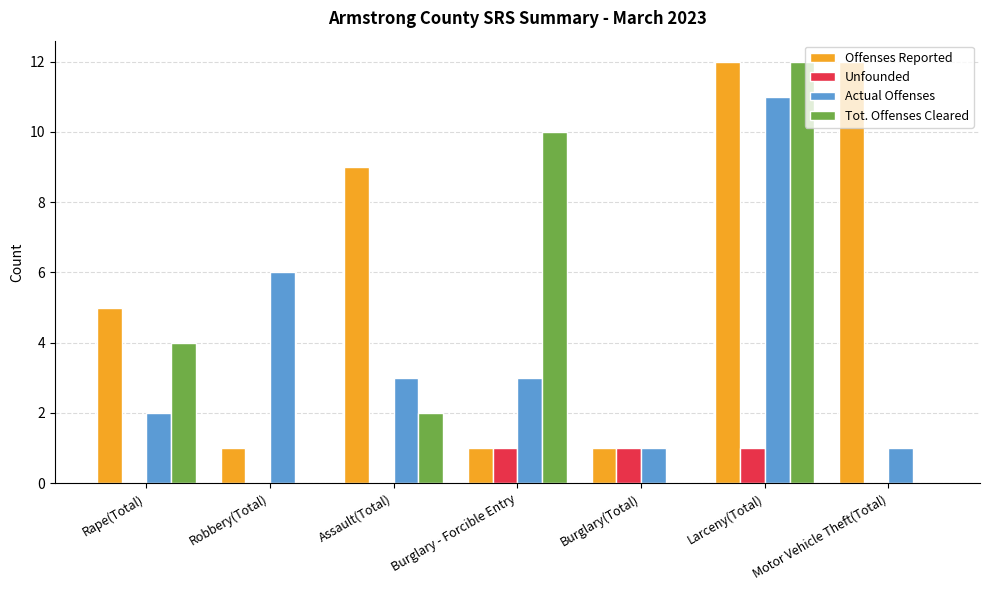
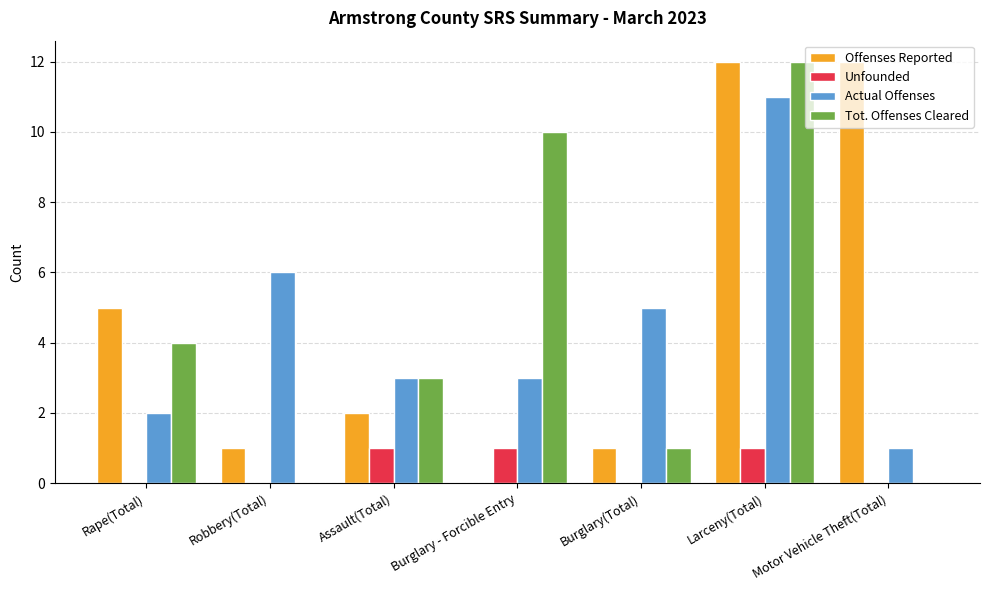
Offenses Reported, Assault(Total): 9 -> 2
Unfounded, Assault(Total): 0 -> 1
Tot. Offenses Cleared, Assault(Total): 2 -> 3
Offenses Reported, Burglary - Forcible Entry: 1 -> 0
Unfounded, Burglary(Total): 1 -> 0
Actual Offenses, Burglary(Total): 1 -> 5
Tot. Offenses Cleared, Burglary(Total): 0 -> 1
